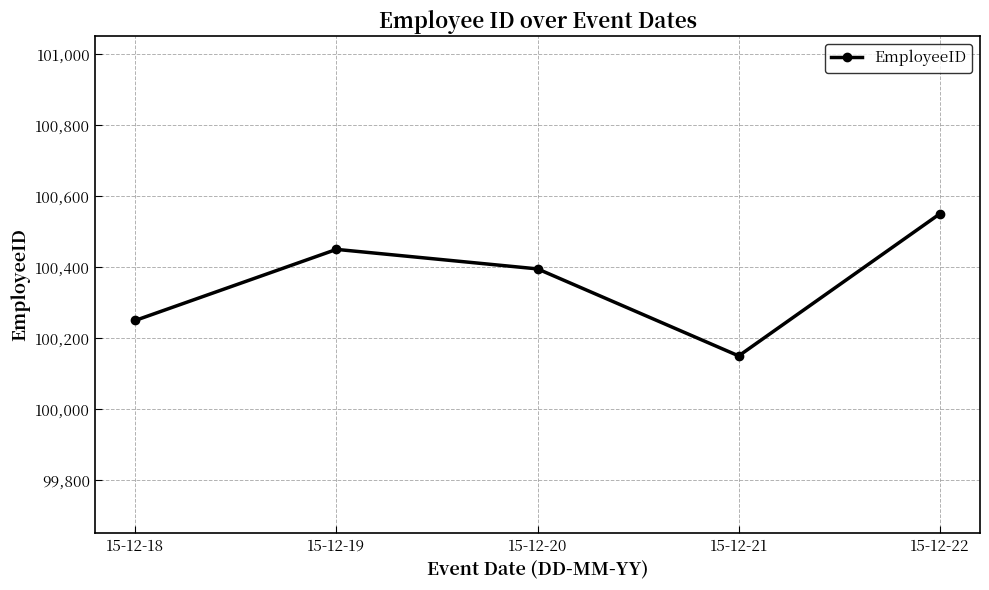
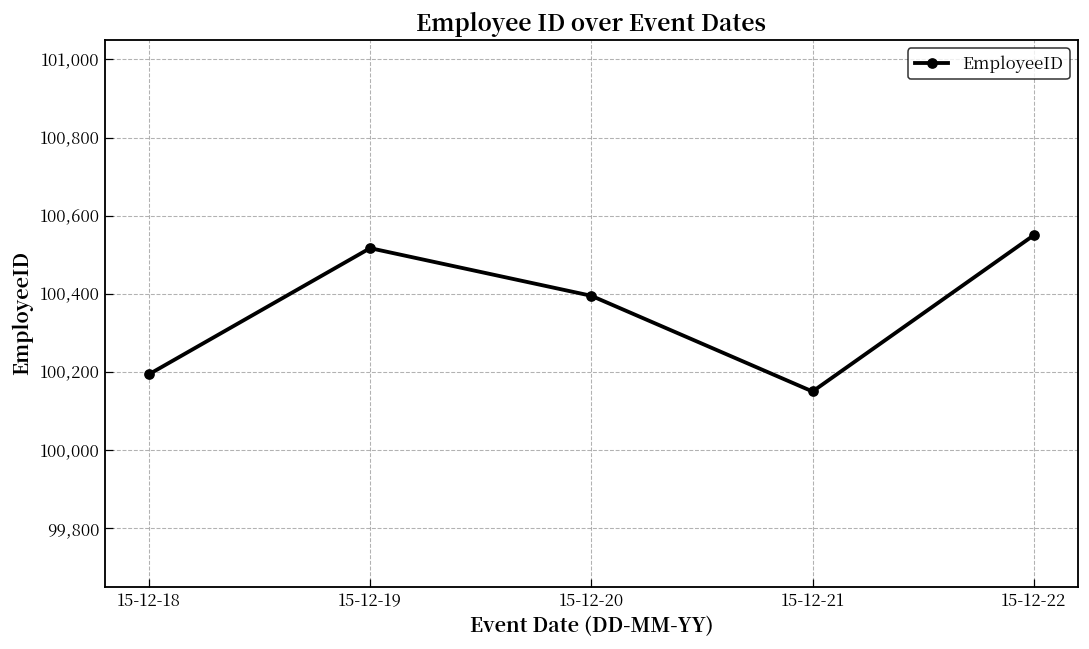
15-12-18: 100,250 -> 100,190
15-12-19: 100,450 -> 100,520
